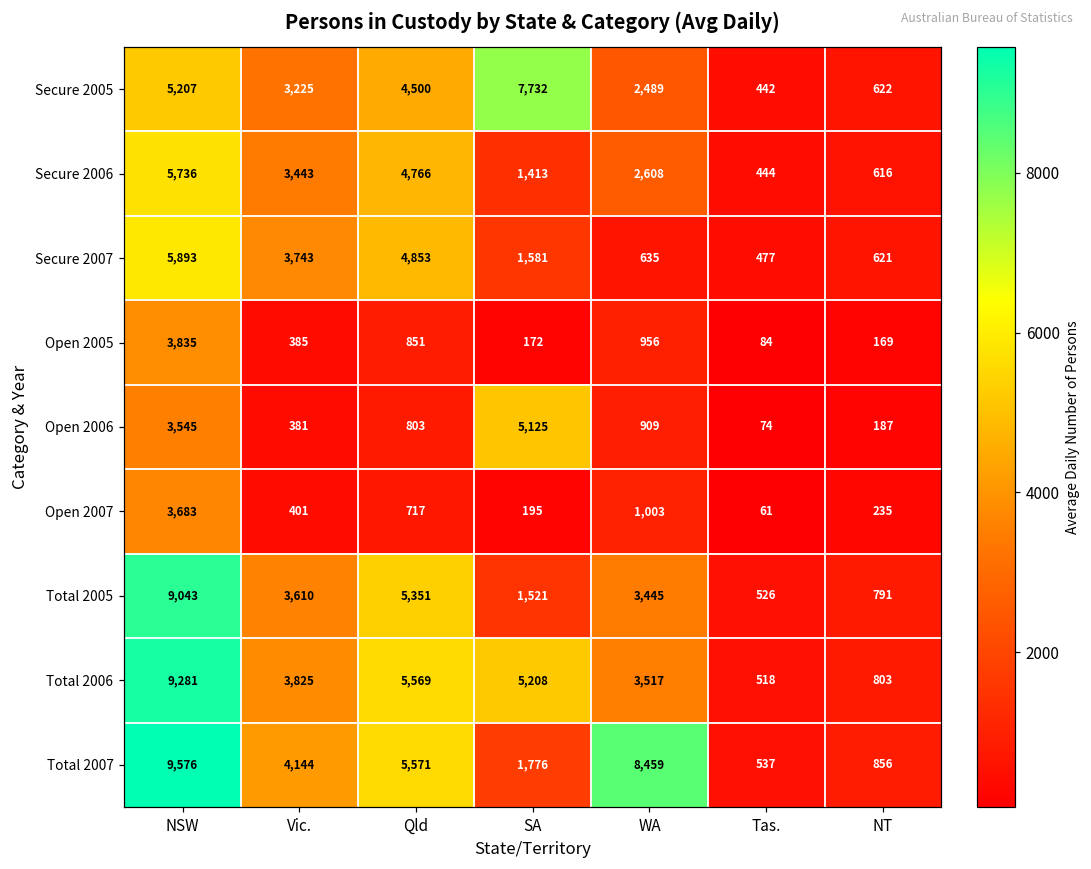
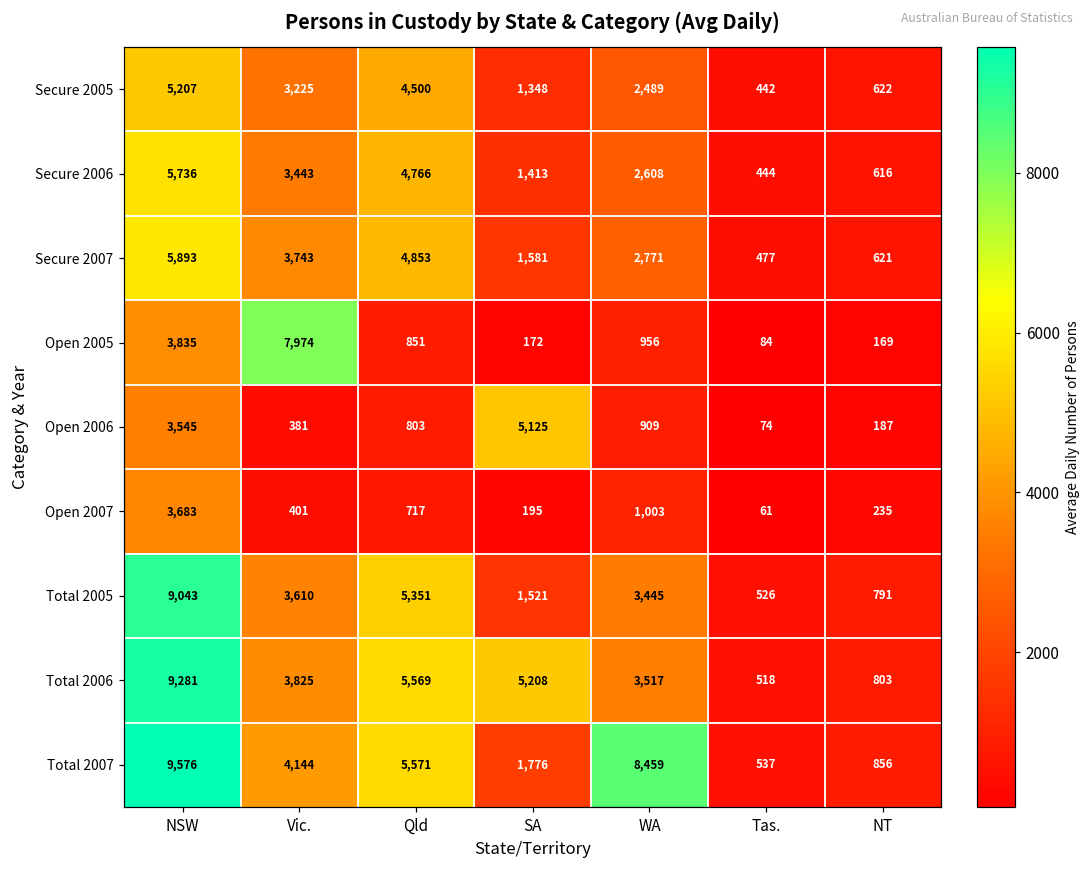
Secure 2005, SA: 7,732 -> 1,348
Secure 2007, WA: 635 -> 2,771
Open 2005, Vic.: 385 -> 7,974
